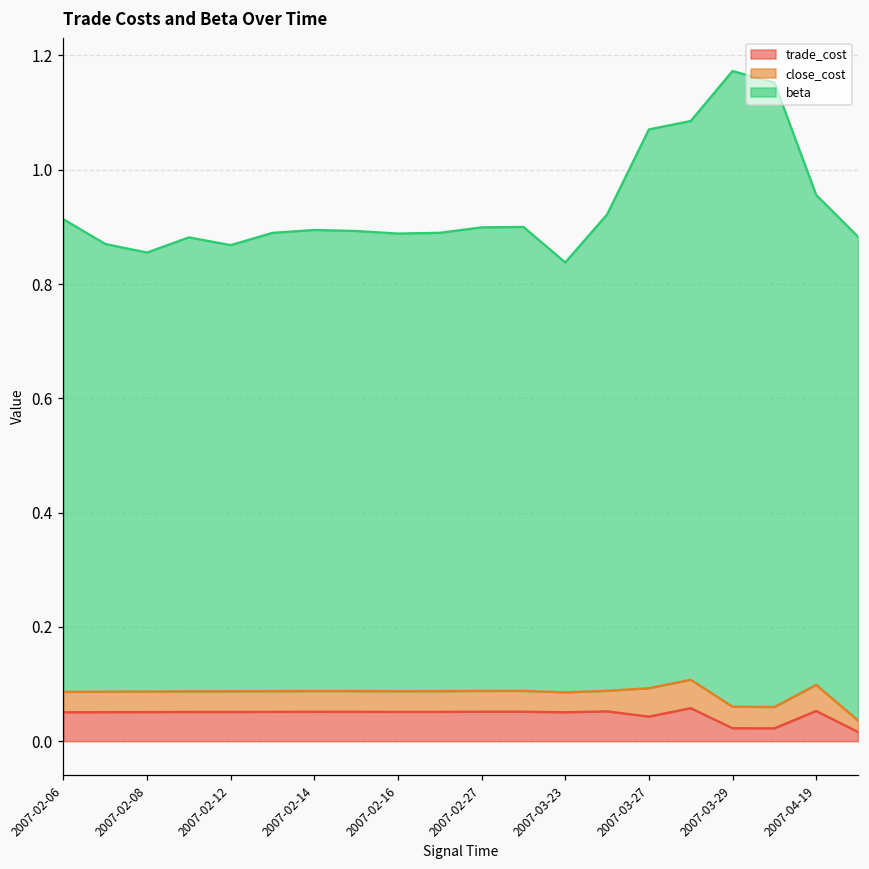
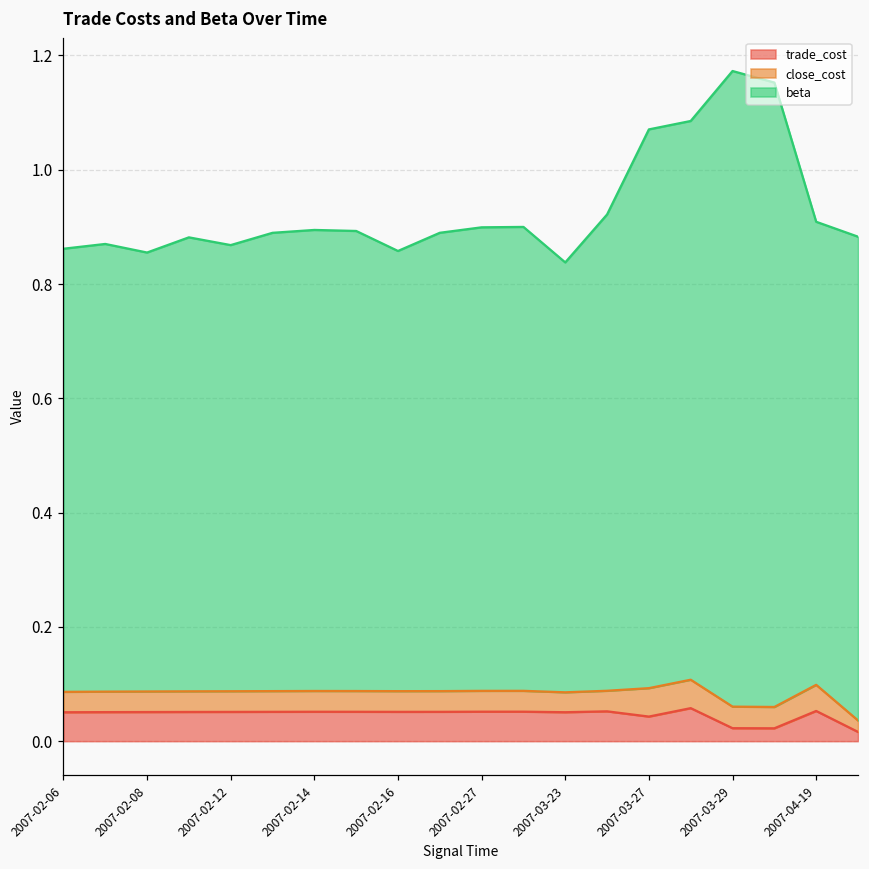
beta, 2007-02-06: 0.83 -> 0.78
beta, 2007-02-16: 0.80 -> 0.77
beta, 2007-04-19: 0.86 -> 0.81
